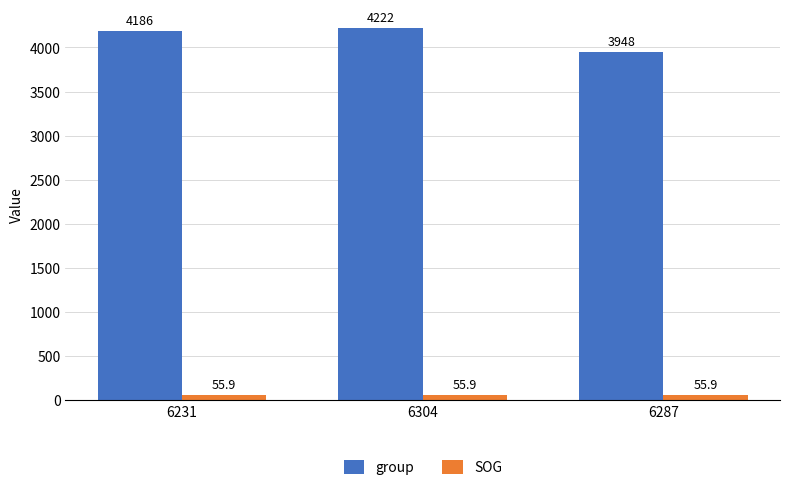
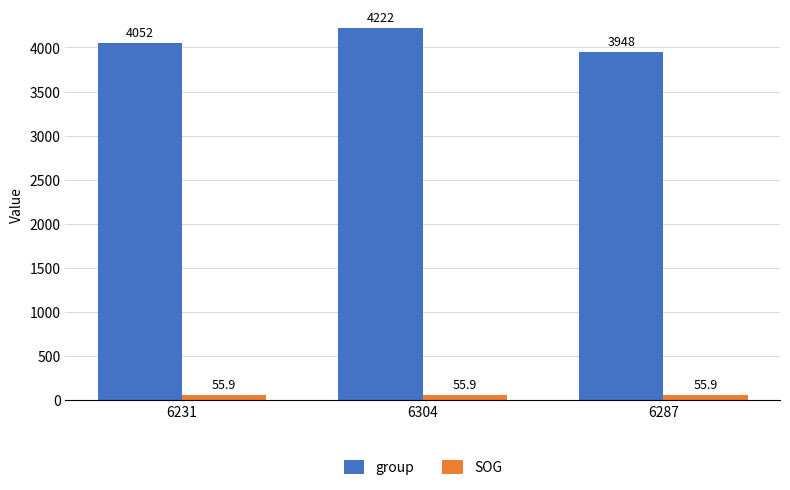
group, 6231: 4186 -> 4052
